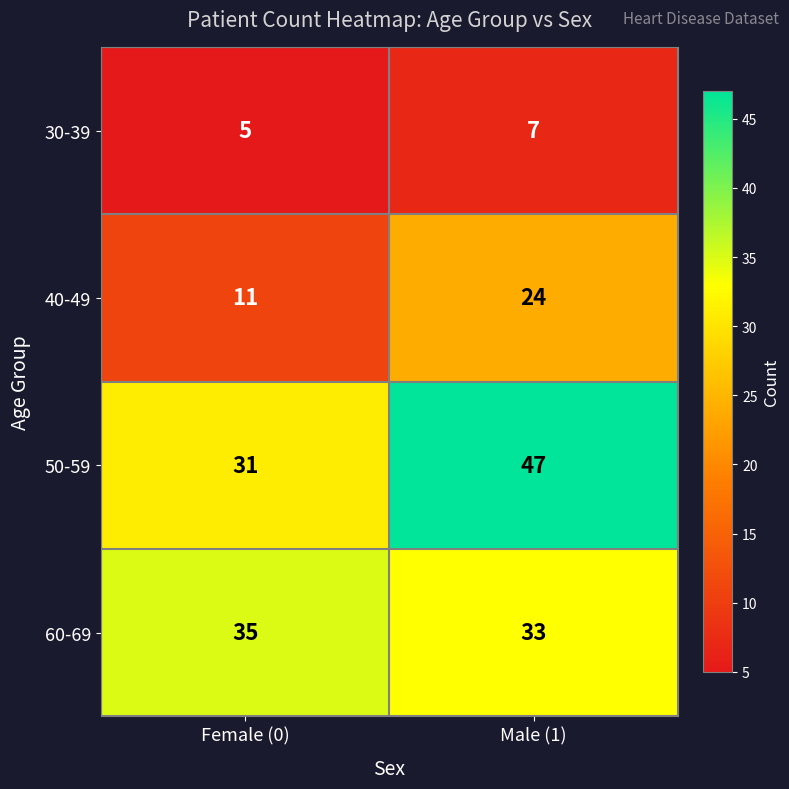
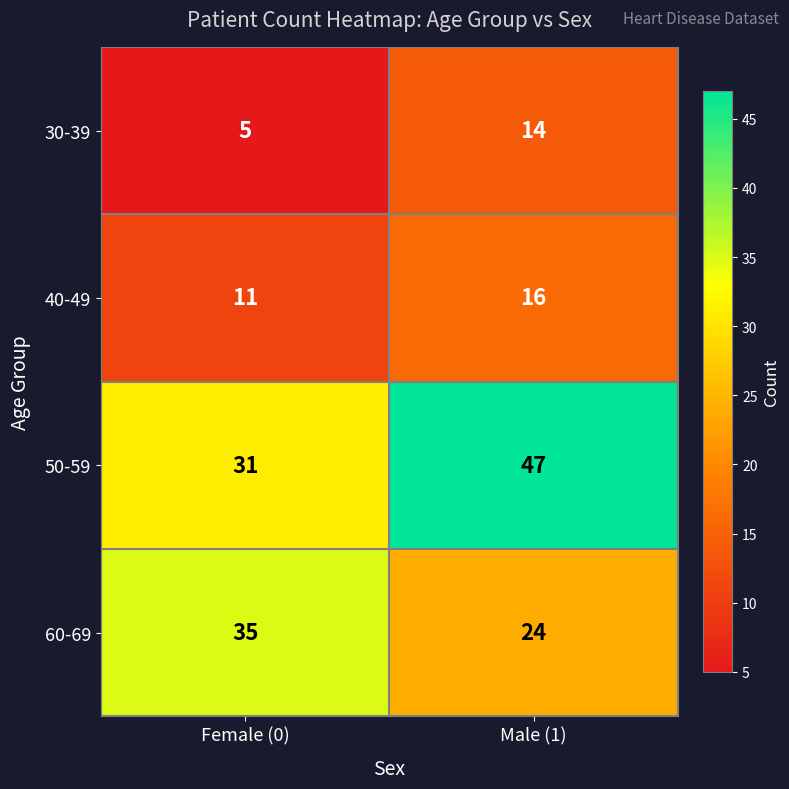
30-39, Male (1): 7 -> 14
40-49, Male (1): 24 -> 16
60-69, Male (1): 33 -> 24
